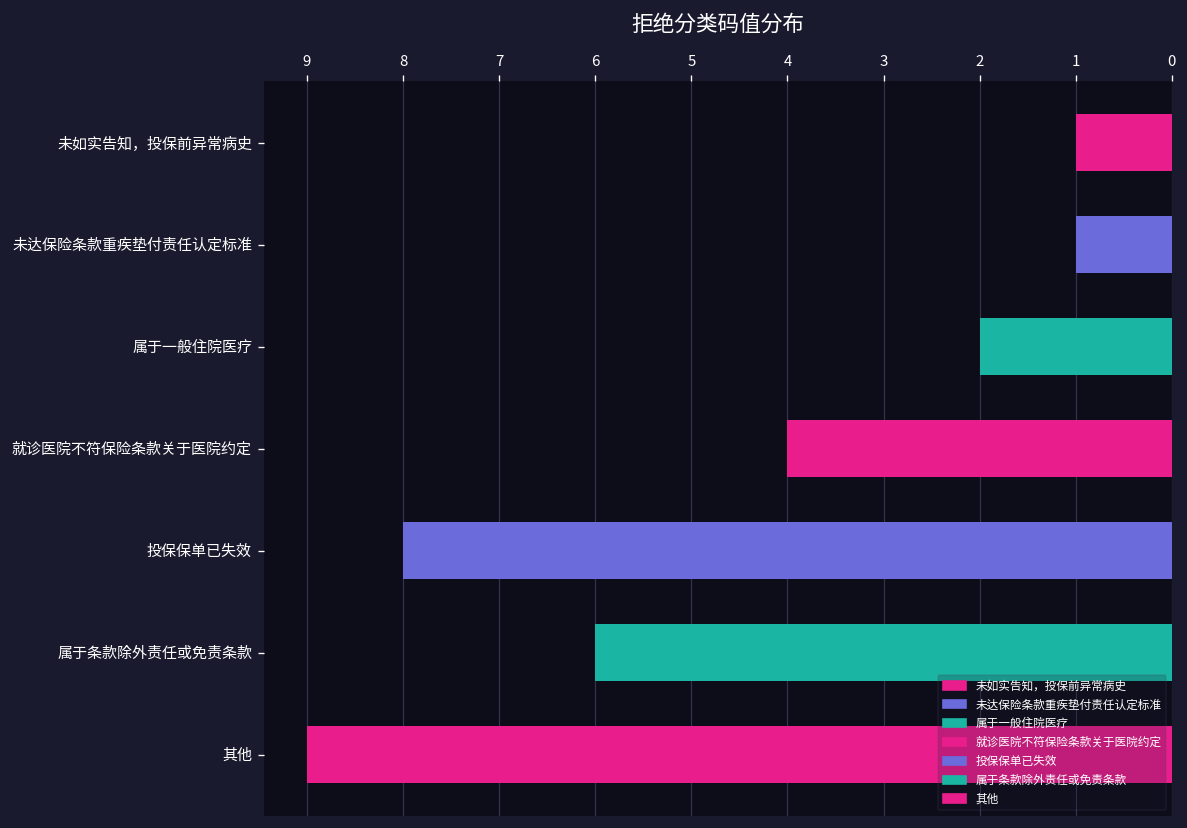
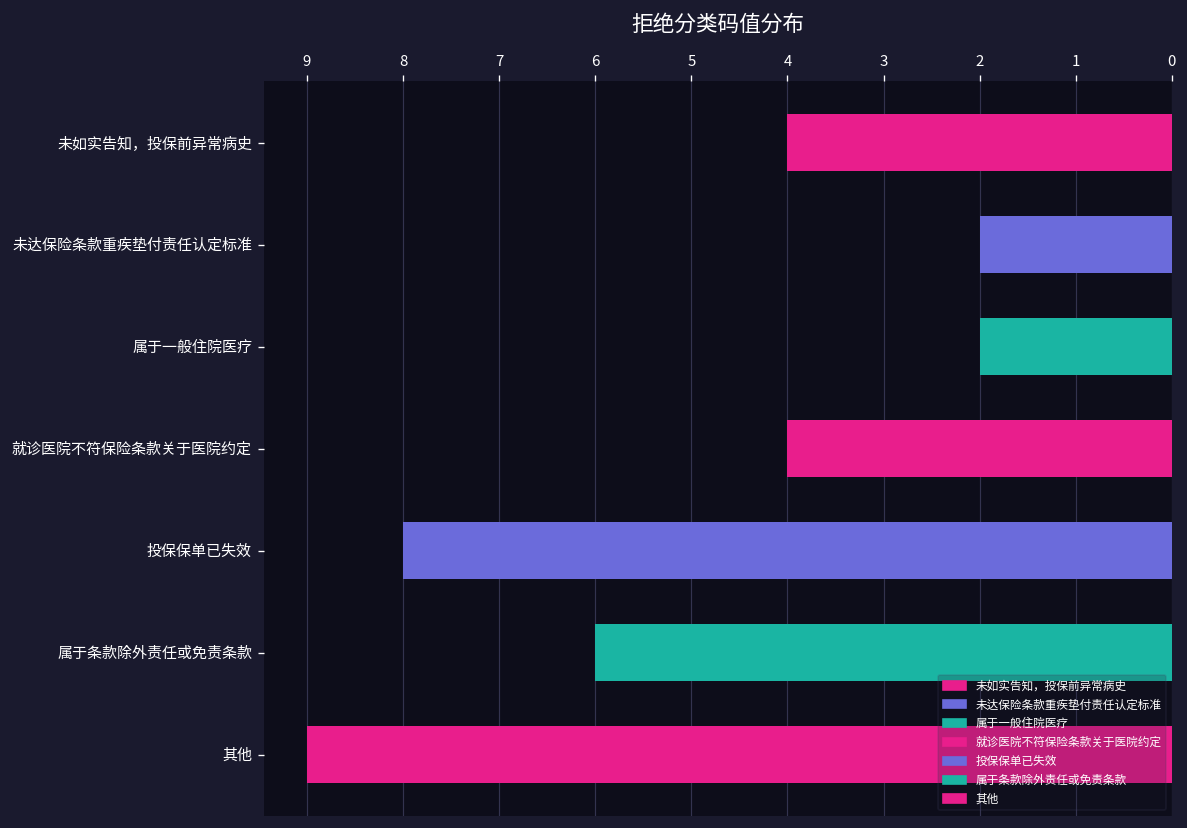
未如实告知，投保前异常病史: 1 -> 4
未达保险条款重疾垫付责任认定标准: 1 -> 2
